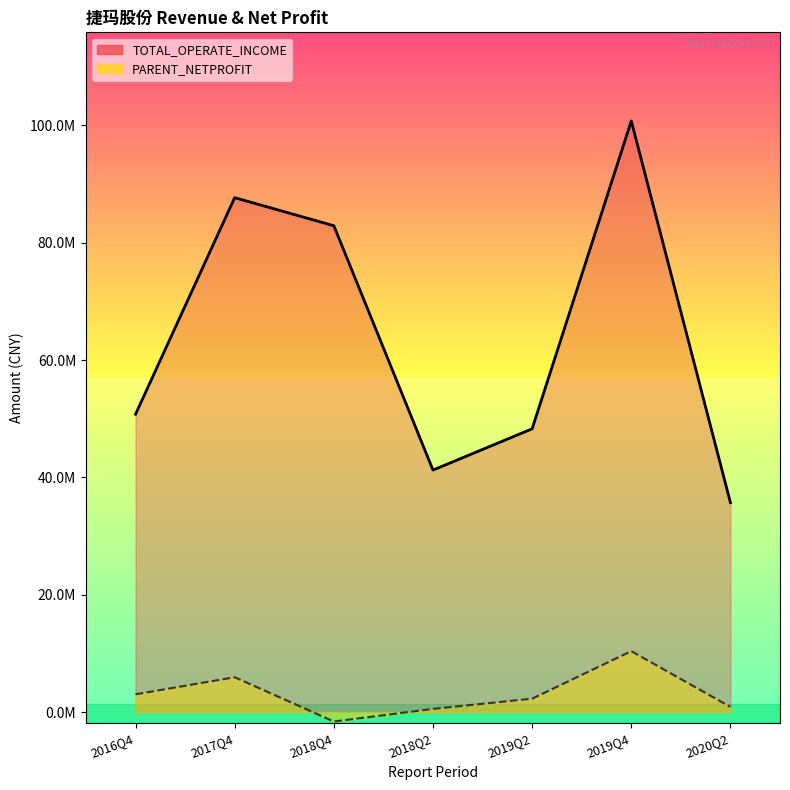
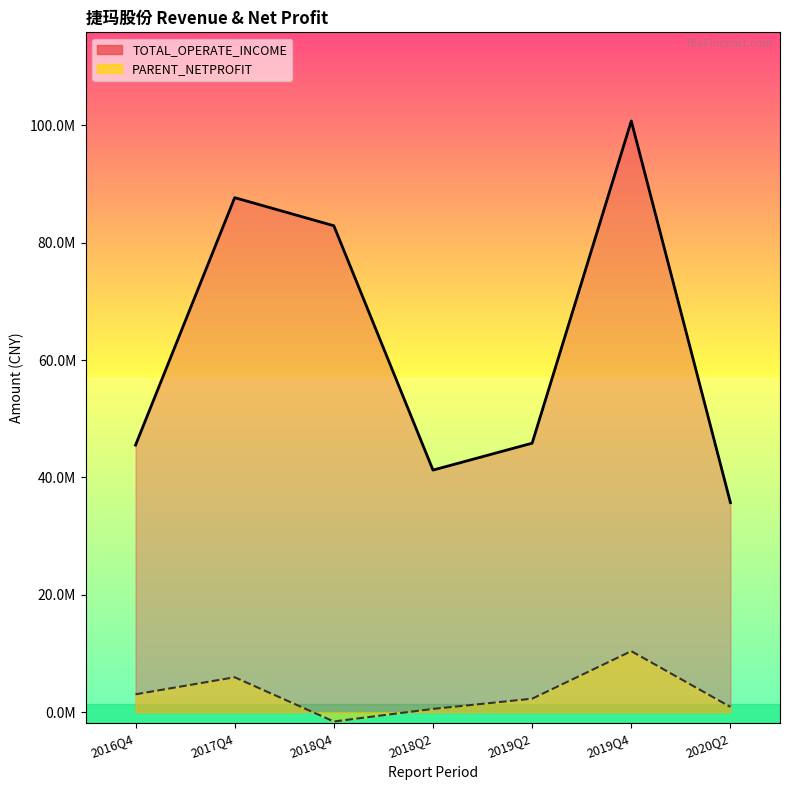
TOTAL_OPERATE_INCOME, 2016Q4: 51000000 -> 46000000
TOTAL_OPERATE_INCOME, 2019Q2: 48000000 -> 46000000
